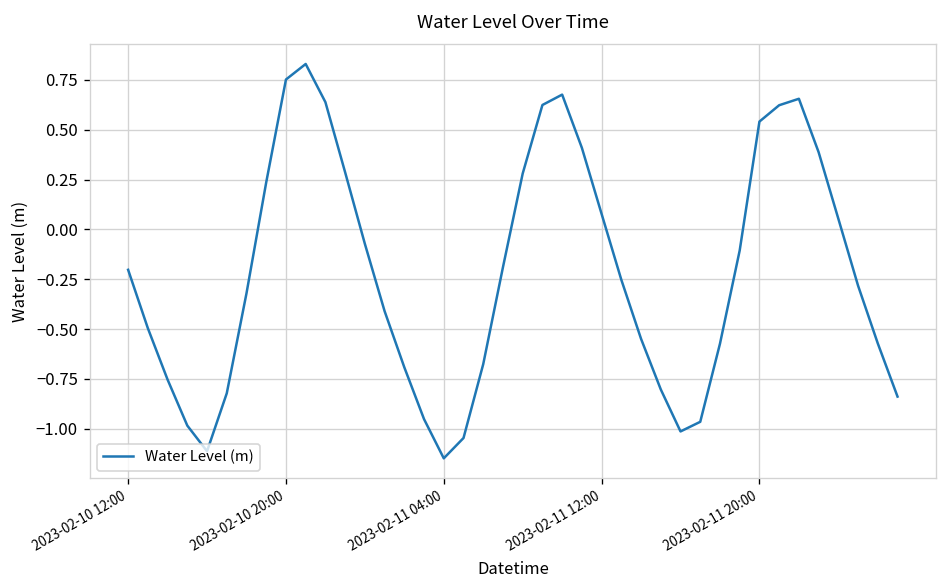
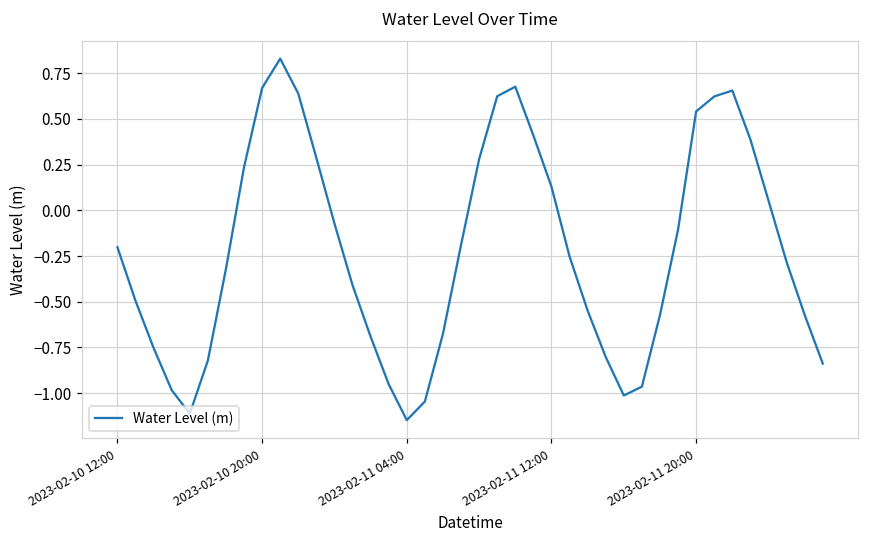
2023-02-10 20:00: 0.75 -> 0.67
2023-02-11 12:00: 0.08 -> 0.13
